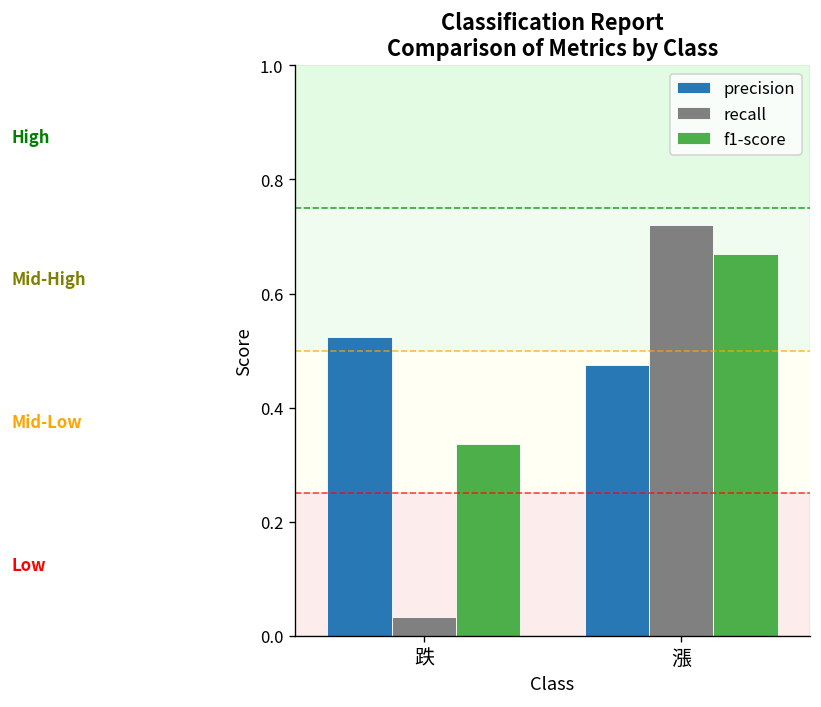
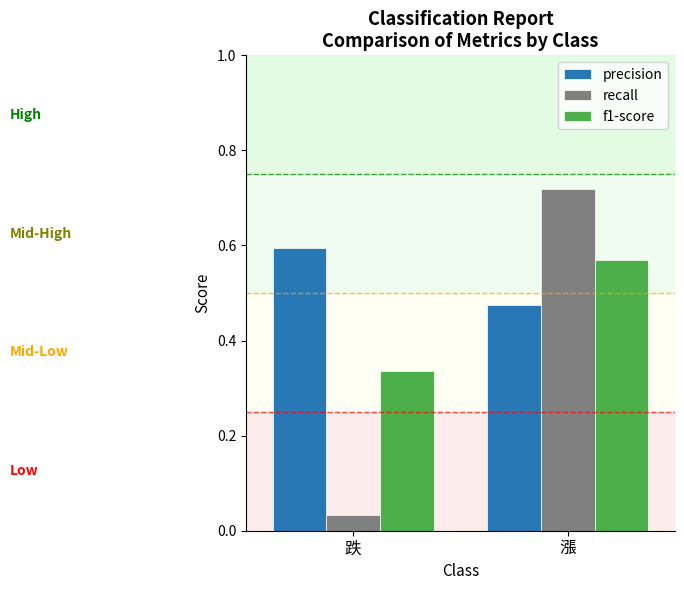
precision, 跌: 0.52 -> 0.59
f1-score, 漲: 0.67 -> 0.57
